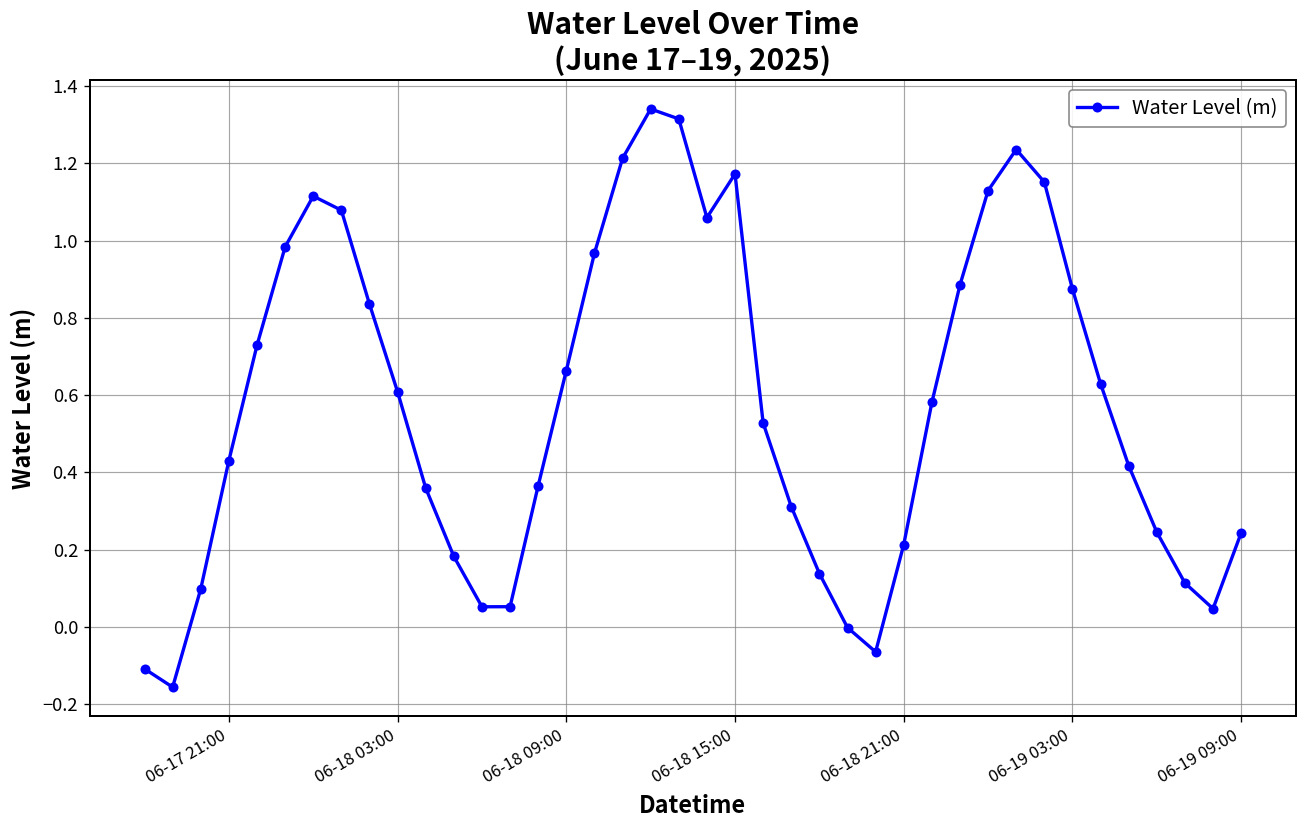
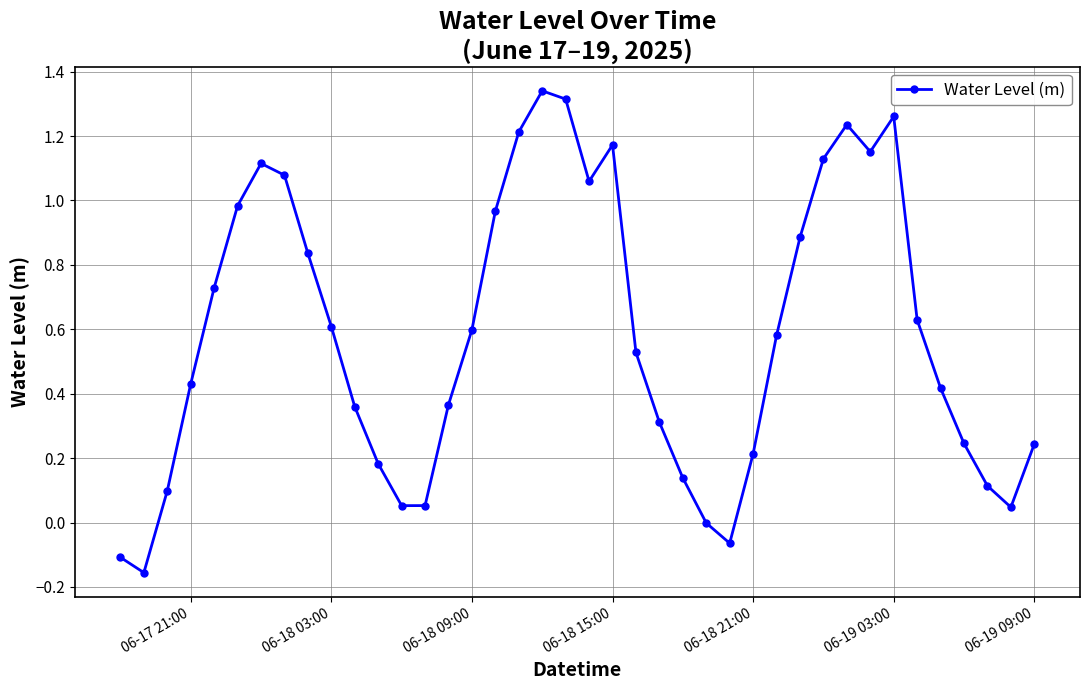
06-18 09:00: 0.66 -> 0.60
06-19 03:00: 0.87 -> 1.26
